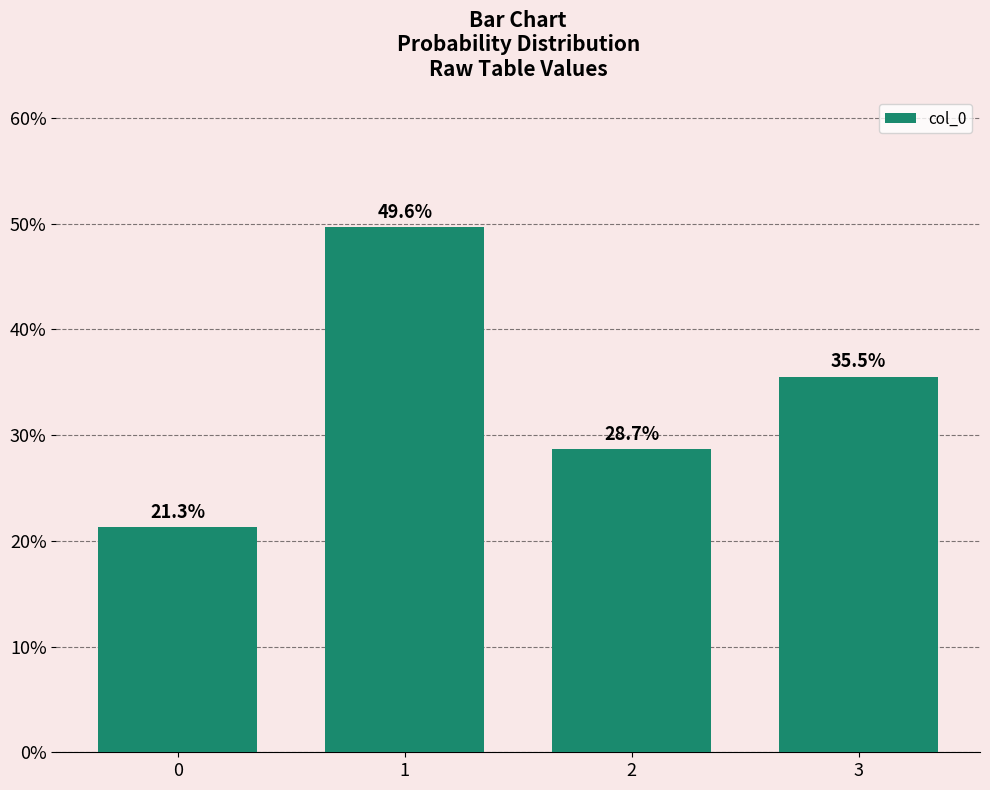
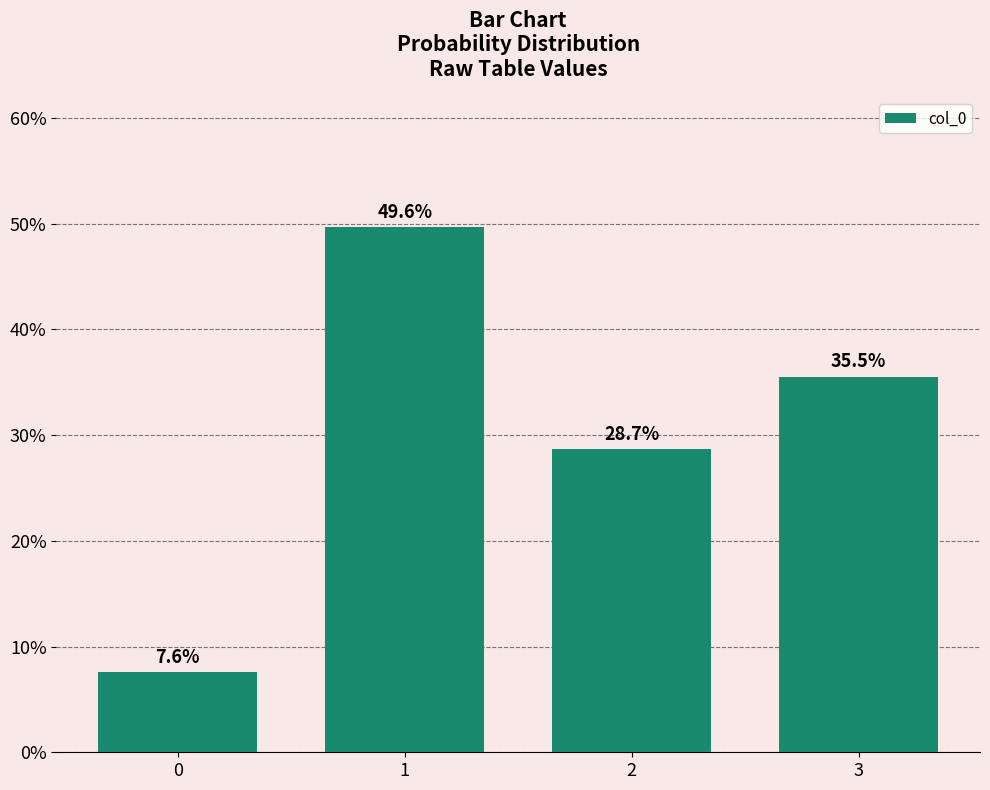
0: 21.3% -> 7.6%
